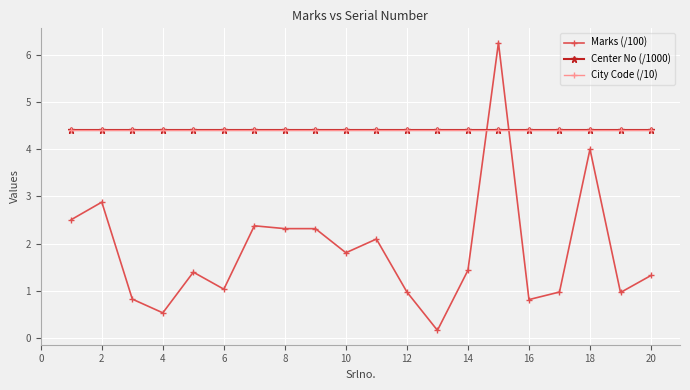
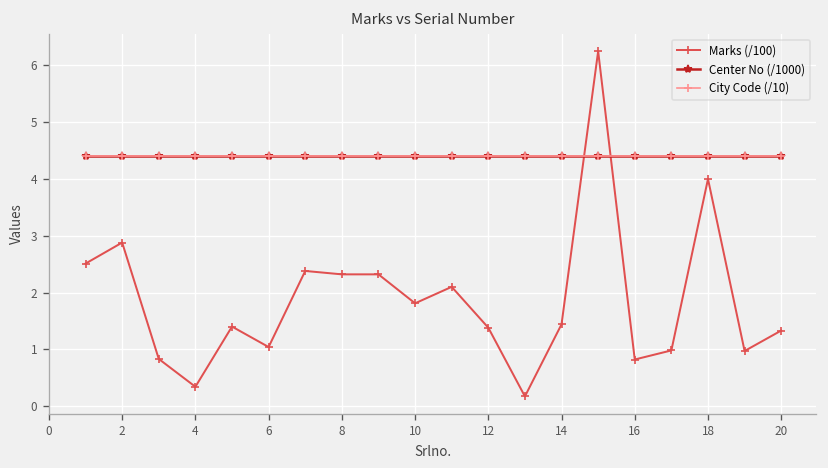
Marks (/100), 4: 0.5 -> 0.3
Marks (/100), 12: 1.0 -> 1.4
